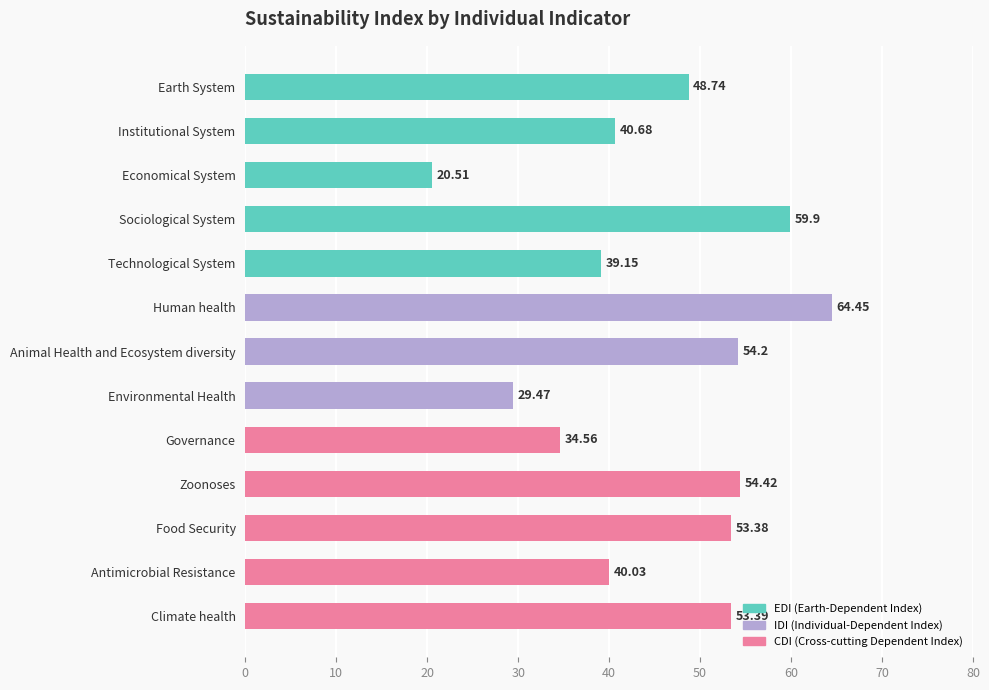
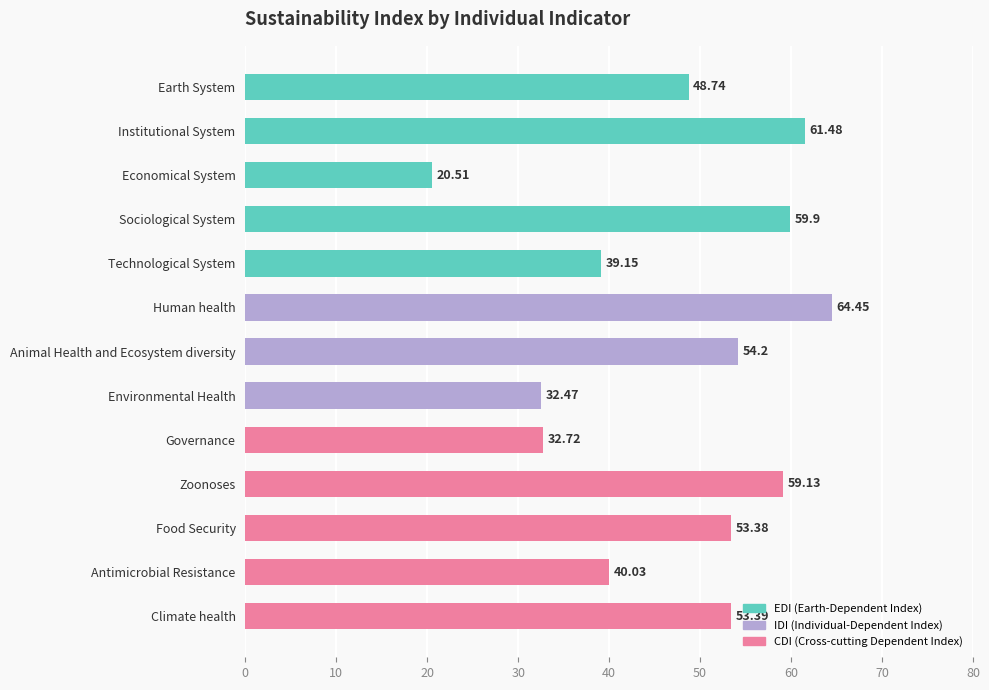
Institutional System: 40.68 -> 61.48
Environmental Health: 29.47 -> 32.47
Governance: 34.56 -> 32.72
Zoonoses: 54.42 -> 59.13
